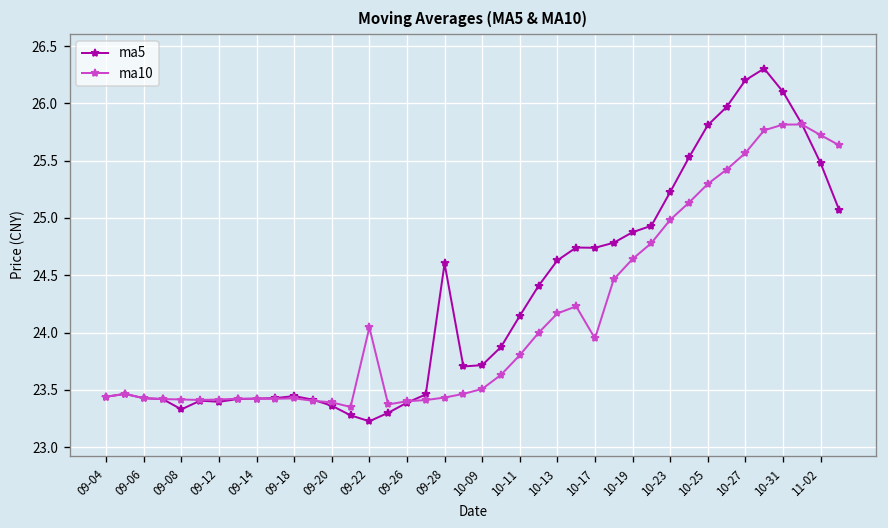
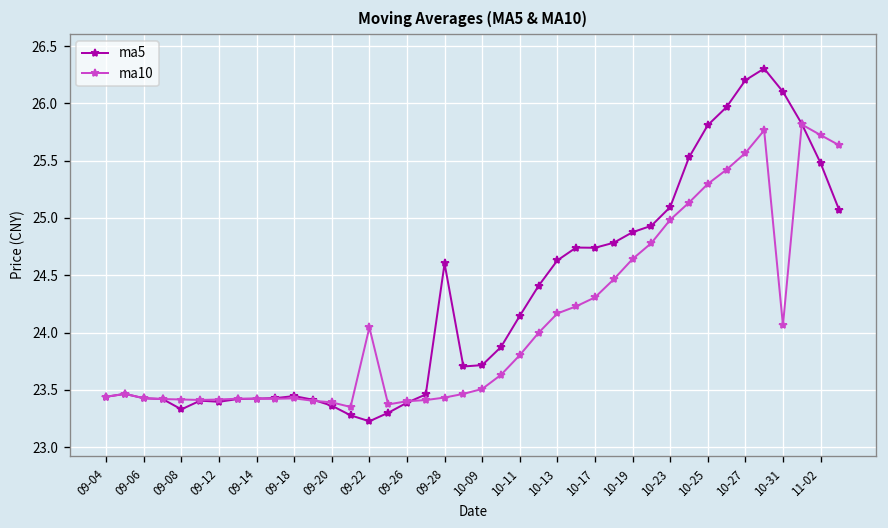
ma10, 10-17: 23.9 -> 24.3
ma5, 10-23: 25.2 -> 25.1
ma10, 10-31: 25.8 -> 24.1
